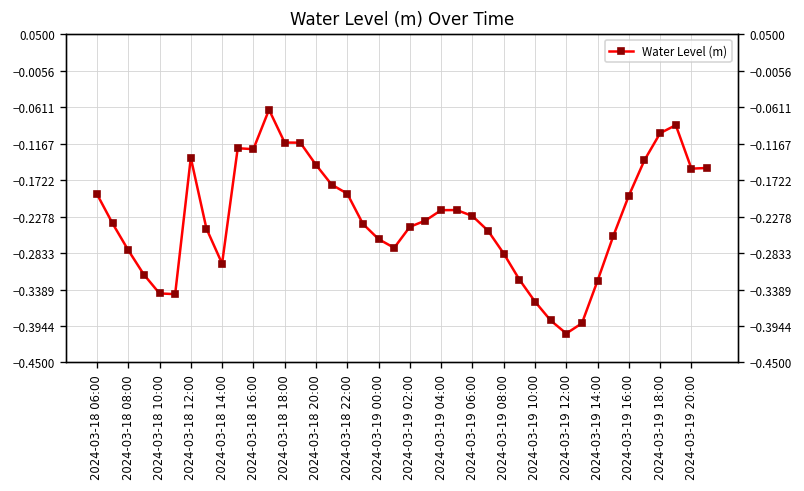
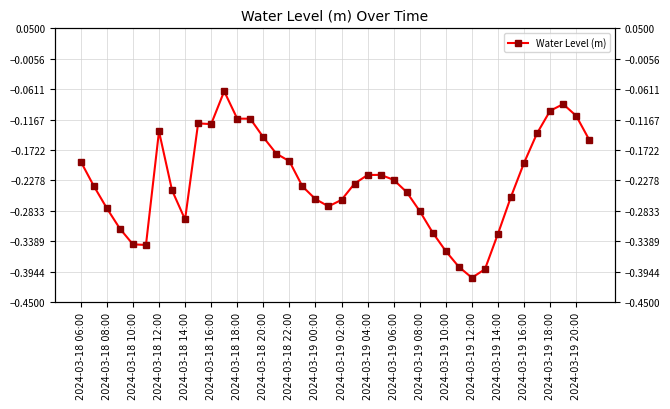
2024-03-19 02:00: -0.24 -> -0.26
2024-03-19 20:00: -0.15 -> -0.11
